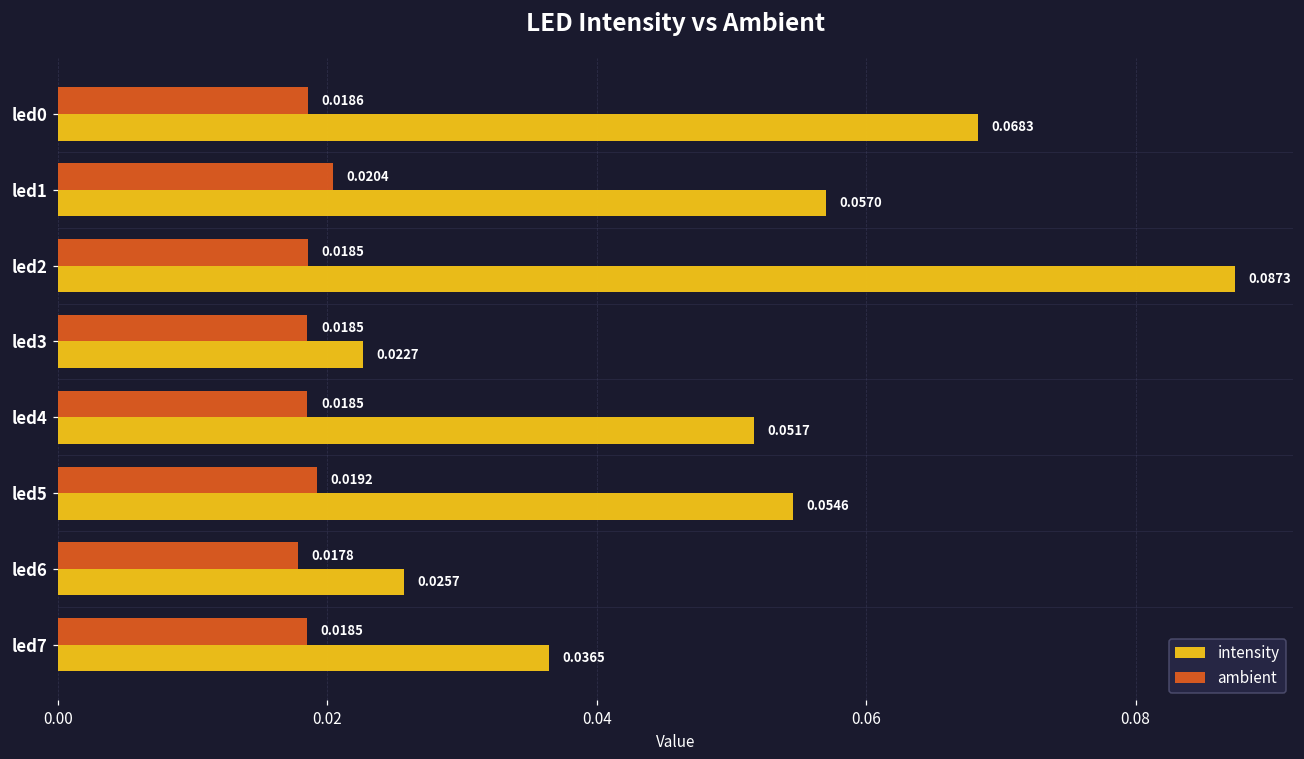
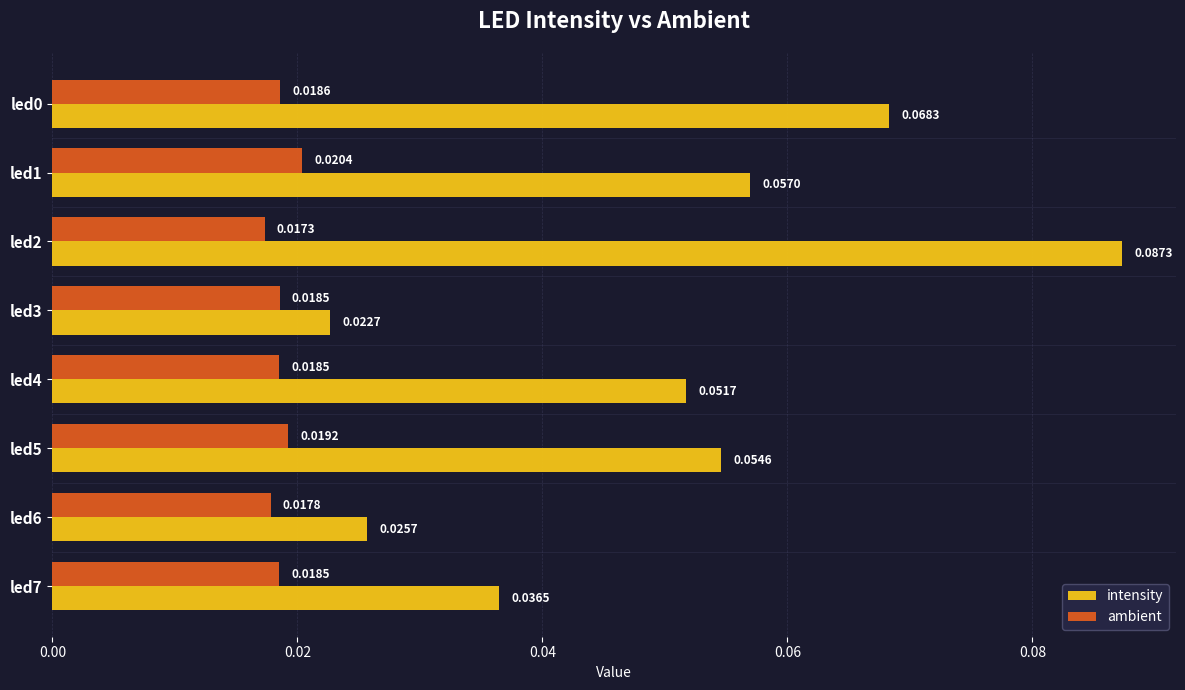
ambient, led2: 0.0185 -> 0.0173
